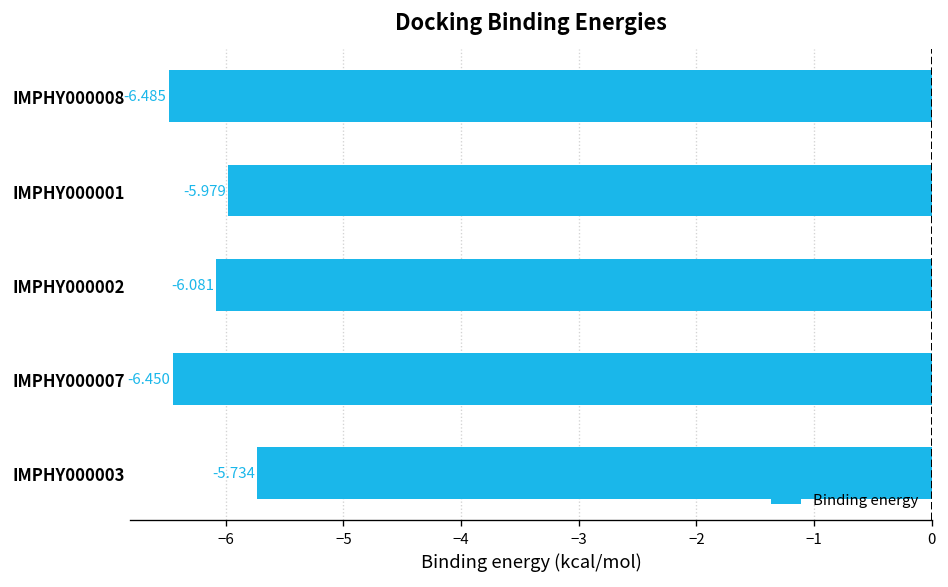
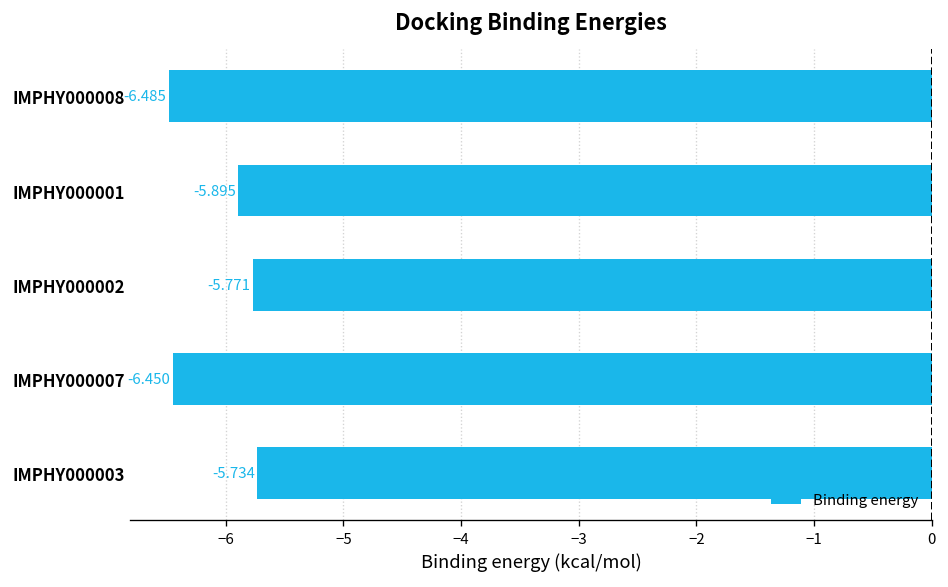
IMPHY000001: -5.979 -> -5.895
IMPHY000002: -6.081 -> -5.771
